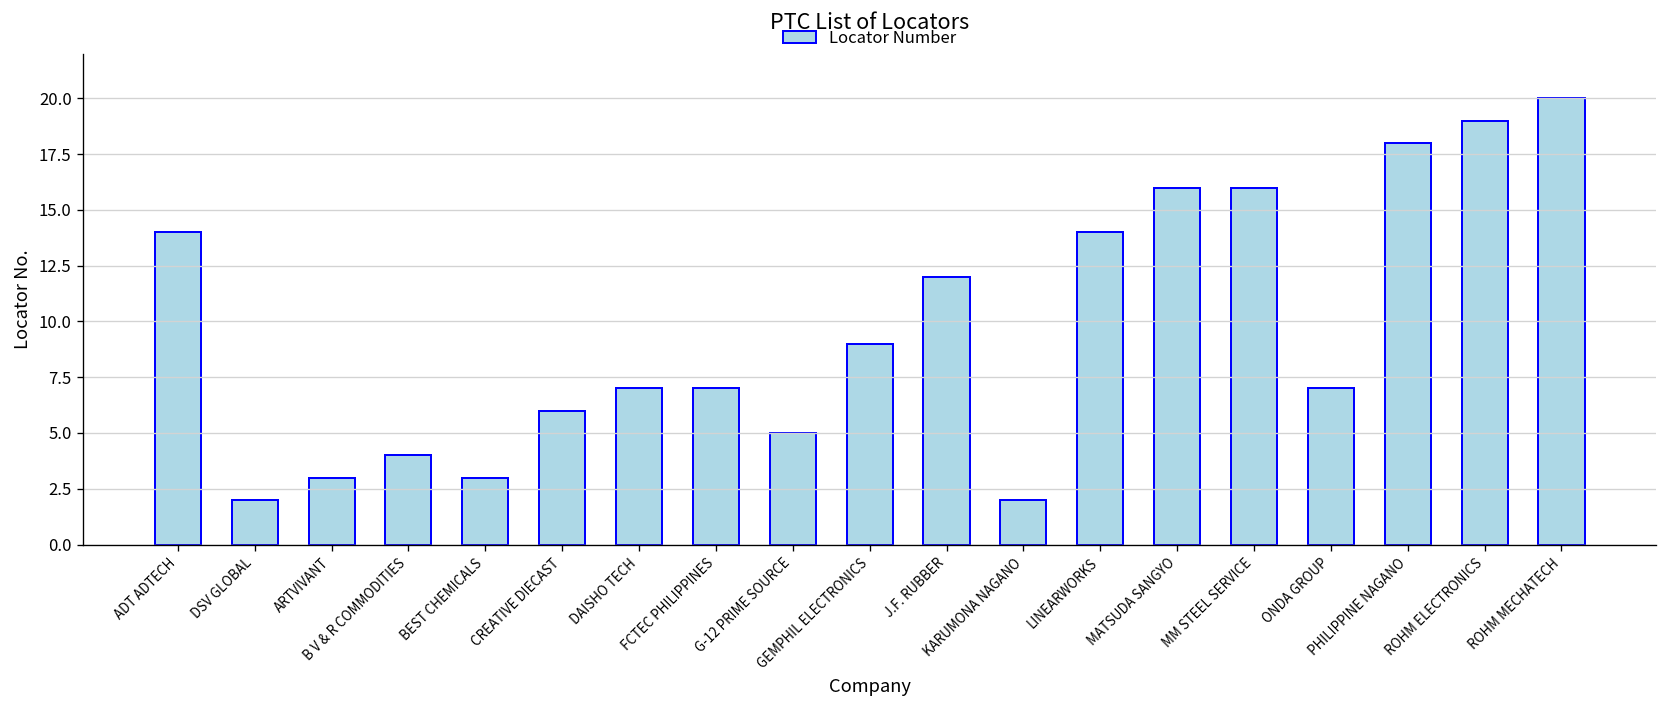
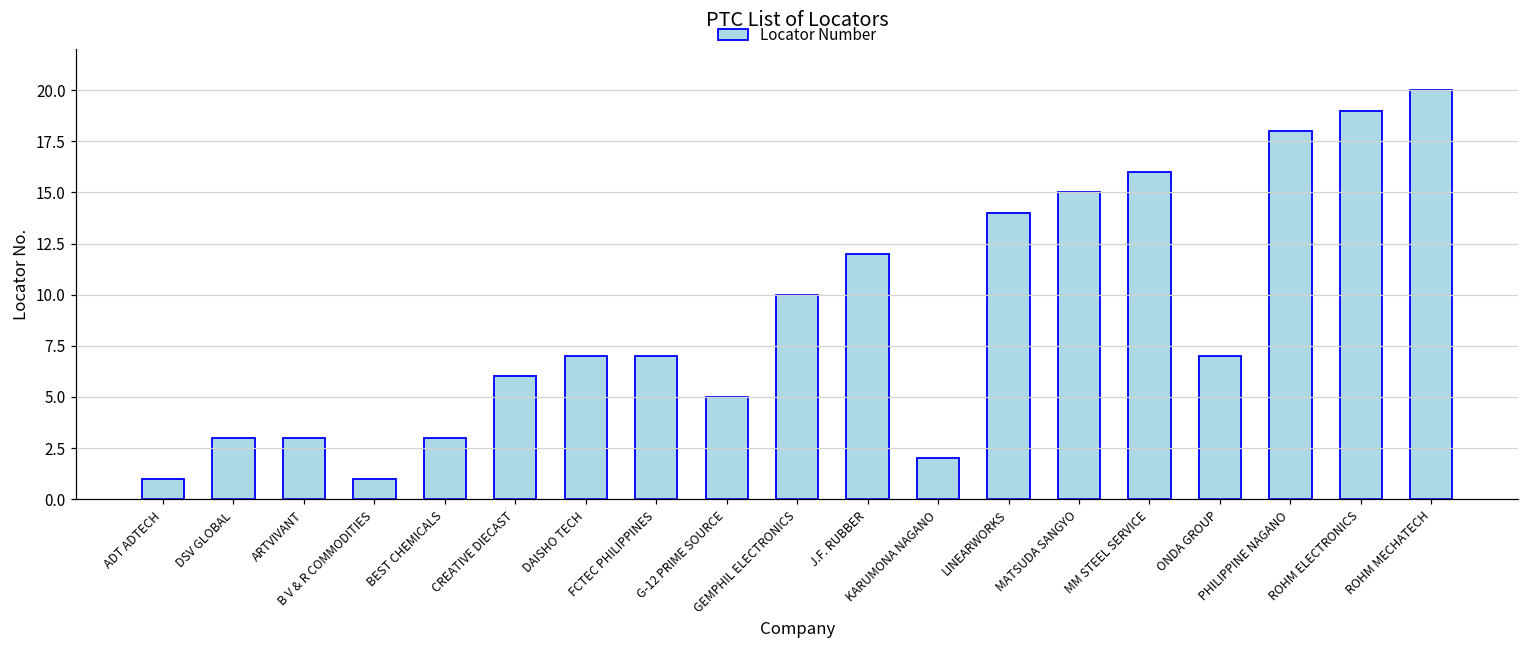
ADT ADTECH: 14 -> 1
DSV GLOBAL: 2 -> 3
B V & R COMMODITIES: 4 -> 1
GEMPHIL ELECTRONICS: 9 -> 10
MATSUDA SANGYO: 16 -> 15
